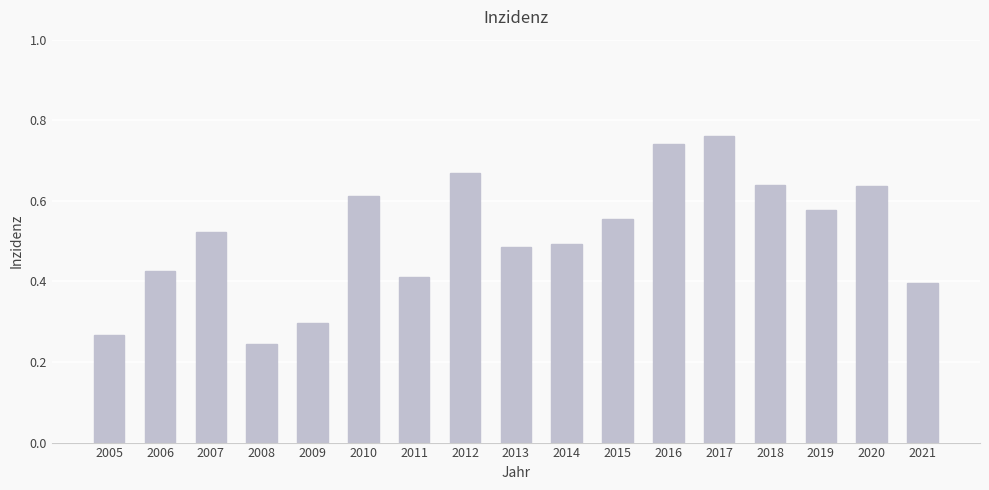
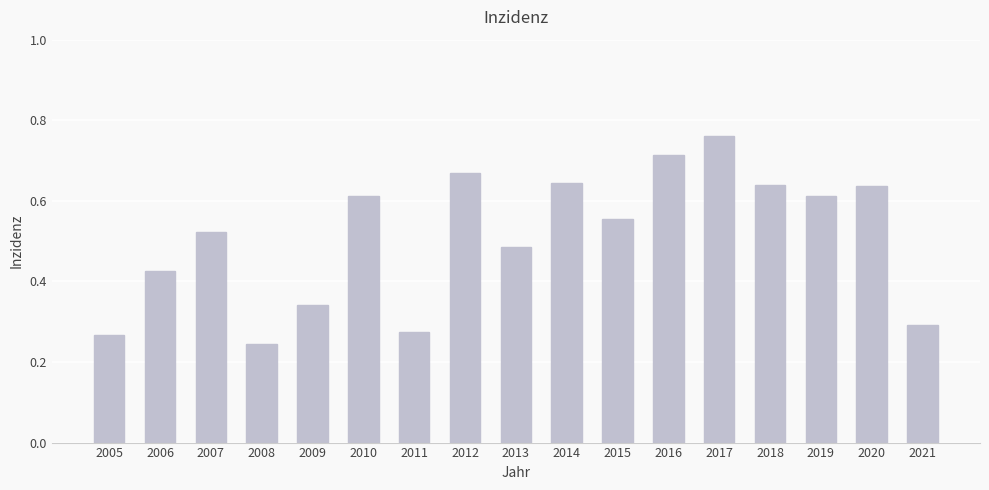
2009: 0.30 -> 0.34
2011: 0.41 -> 0.27
2014: 0.49 -> 0.64
2016: 0.74 -> 0.71
2019: 0.58 -> 0.61
2021: 0.40 -> 0.29
